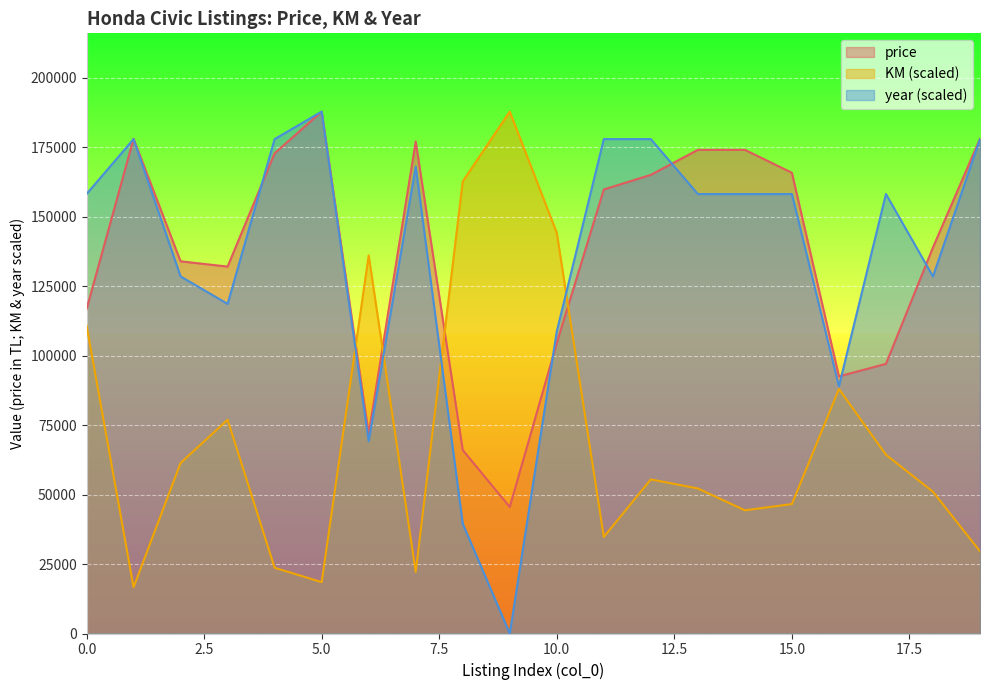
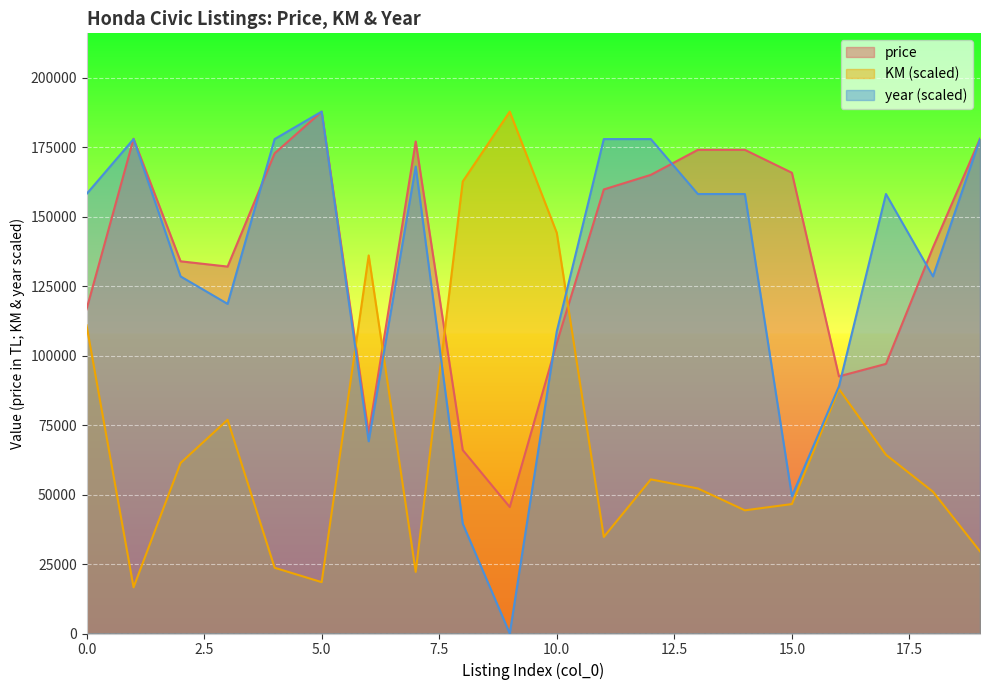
year (scaled), 15.0: 158000 -> 49000
